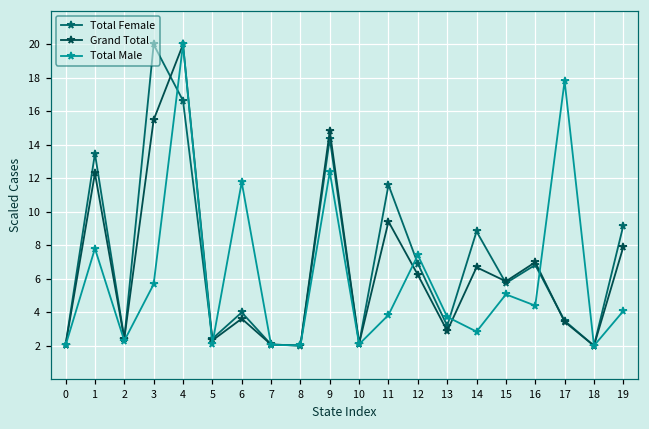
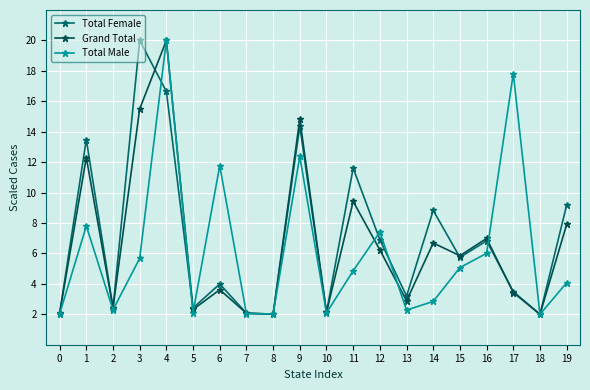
Total Male, 11: 3.8 -> 4.9
Total Male, 13: 3.7 -> 2.3
Total Male, 16: 4.4 -> 6.0
